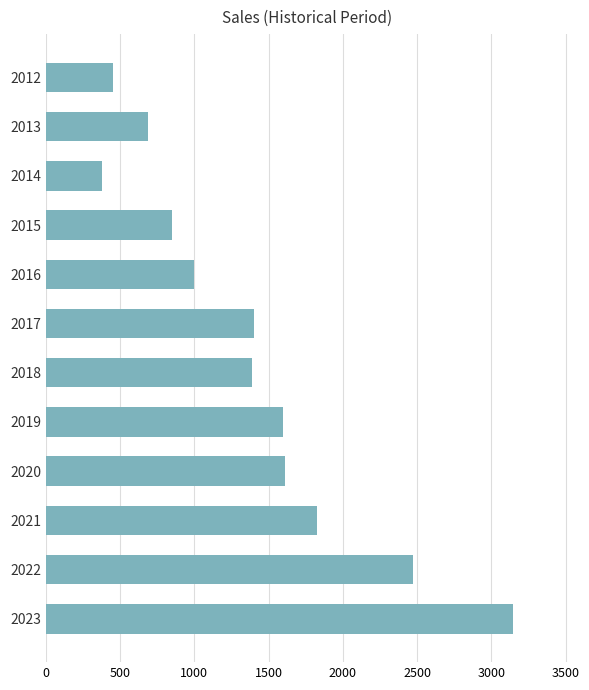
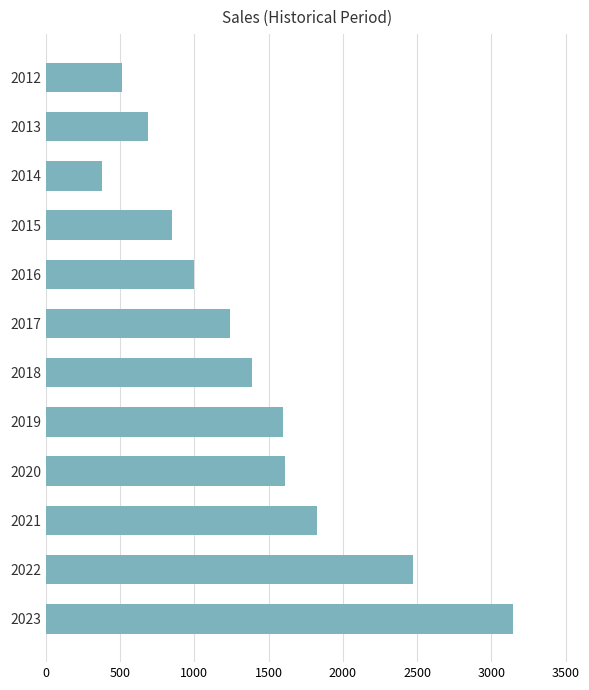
2012: 450 -> 510
2017: 1400 -> 1240
